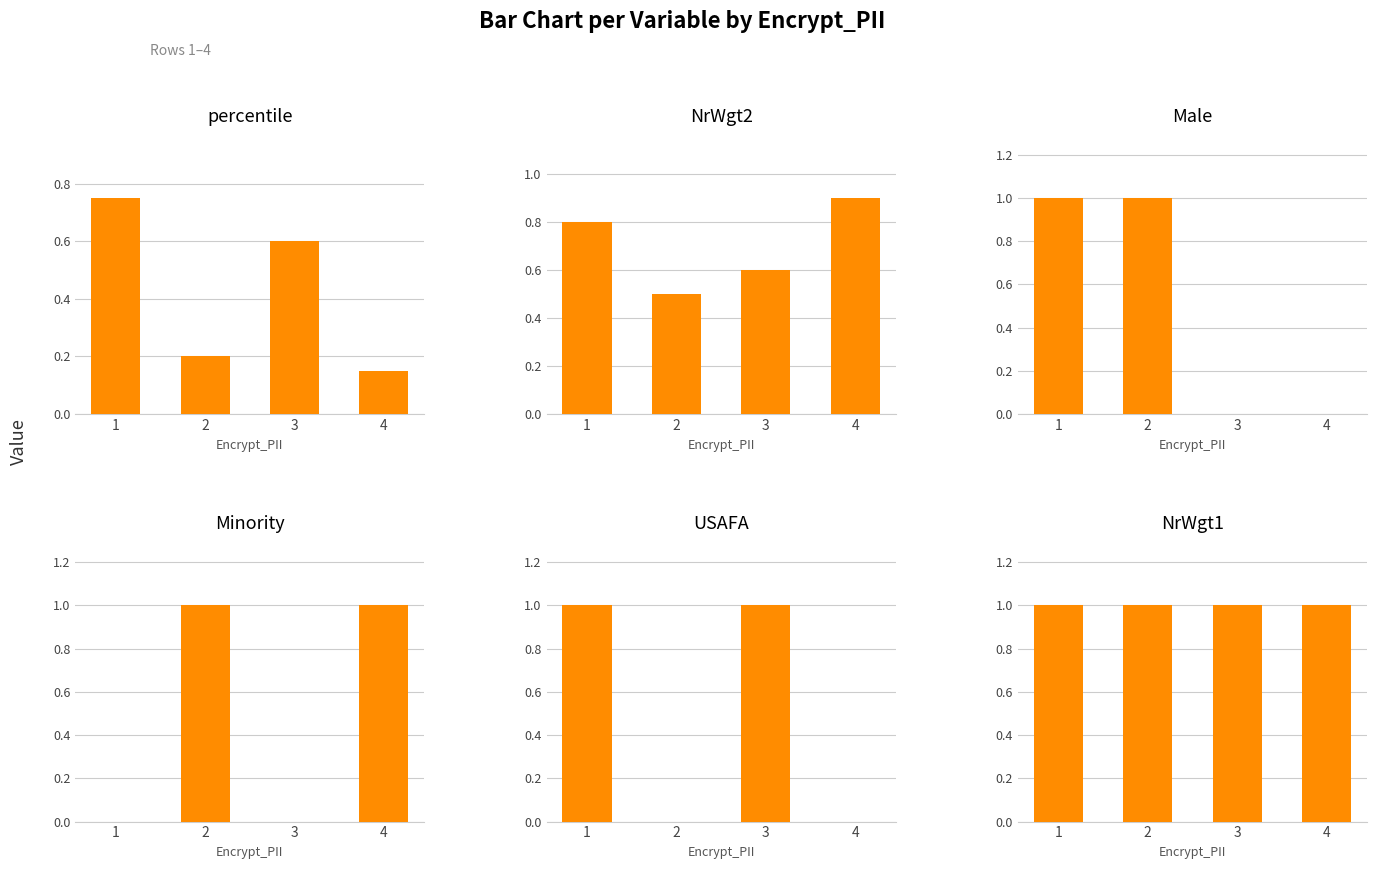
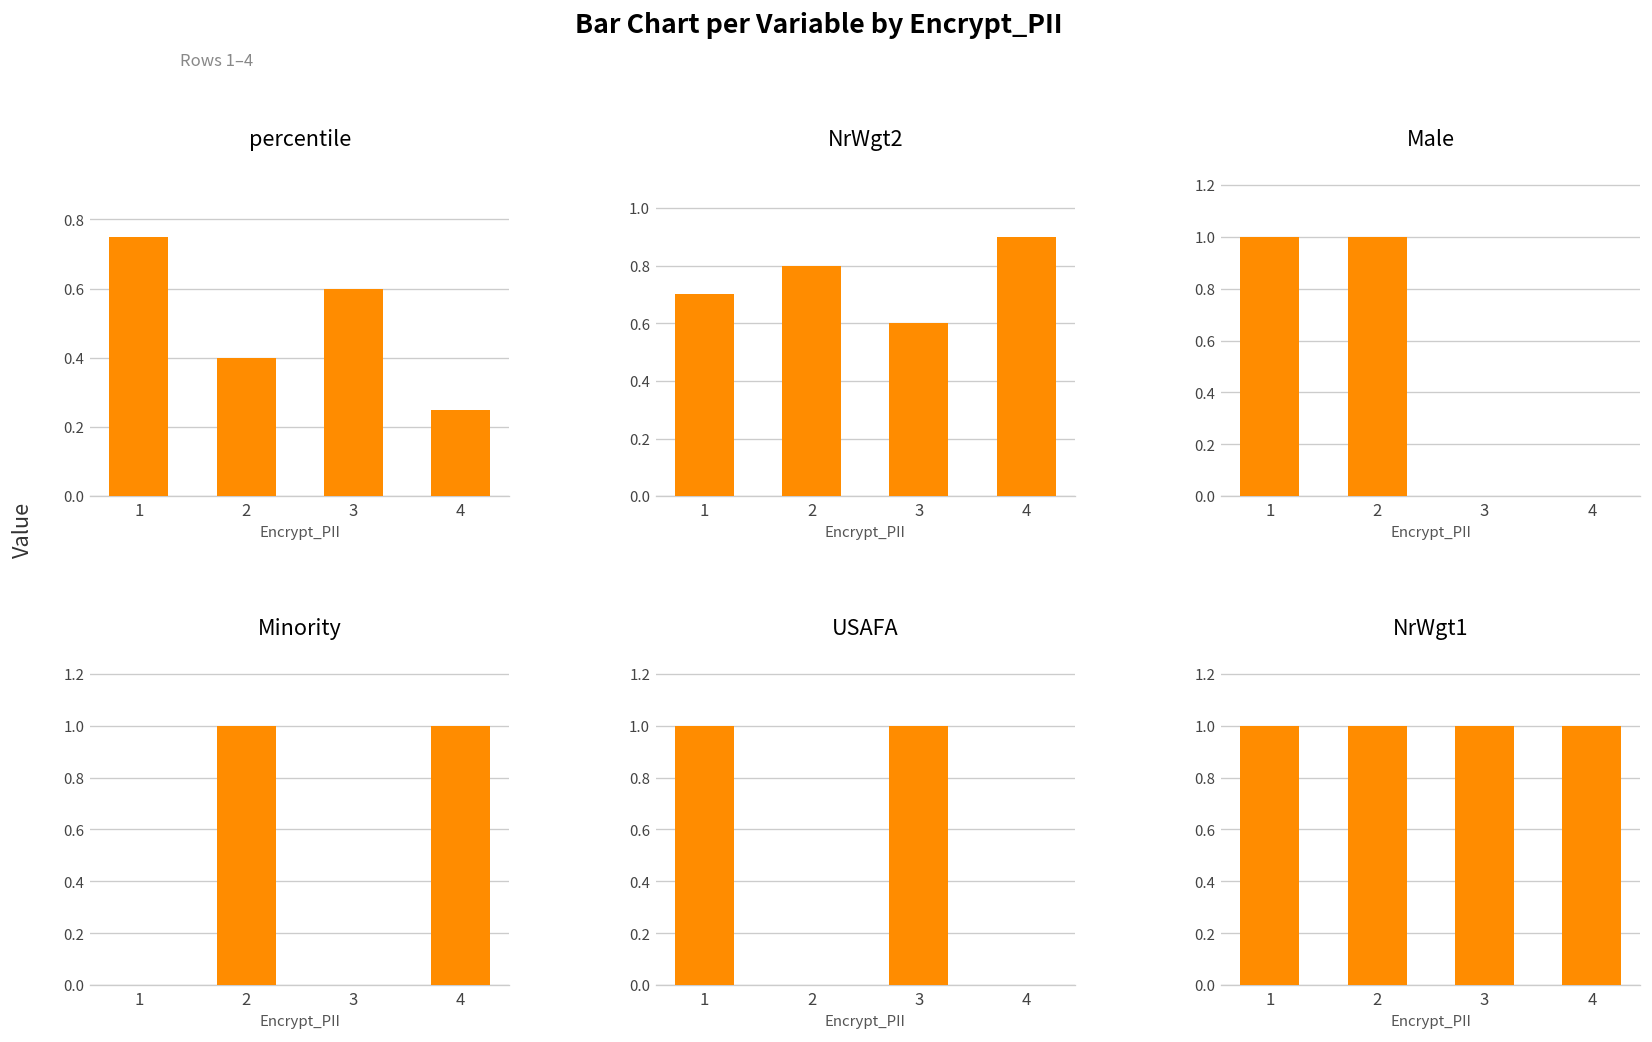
percentile, 2: 0.2 -> 0.4
percentile, 4: 0.15 -> 0.25
NrWgt2, 1: 0.8 -> 0.7
NrWgt2, 2: 0.5 -> 0.8
